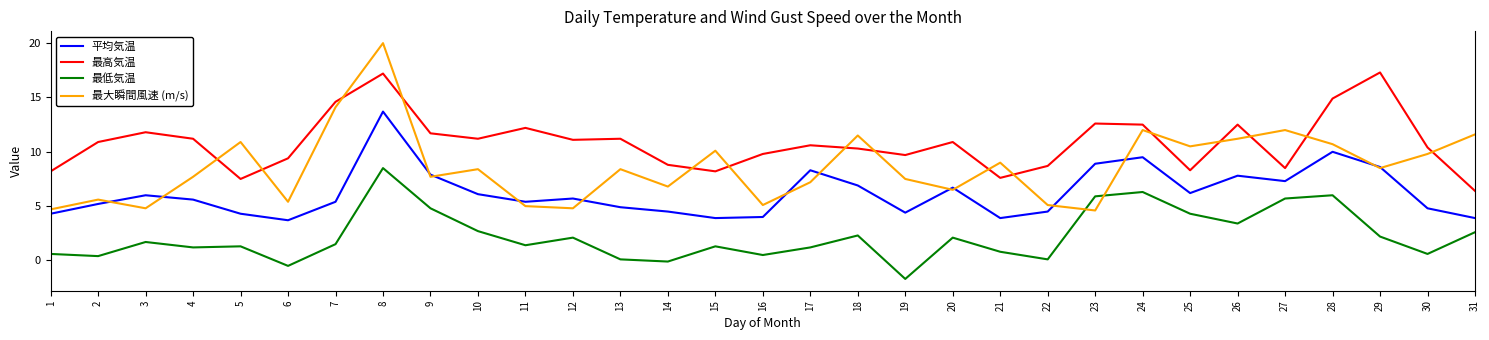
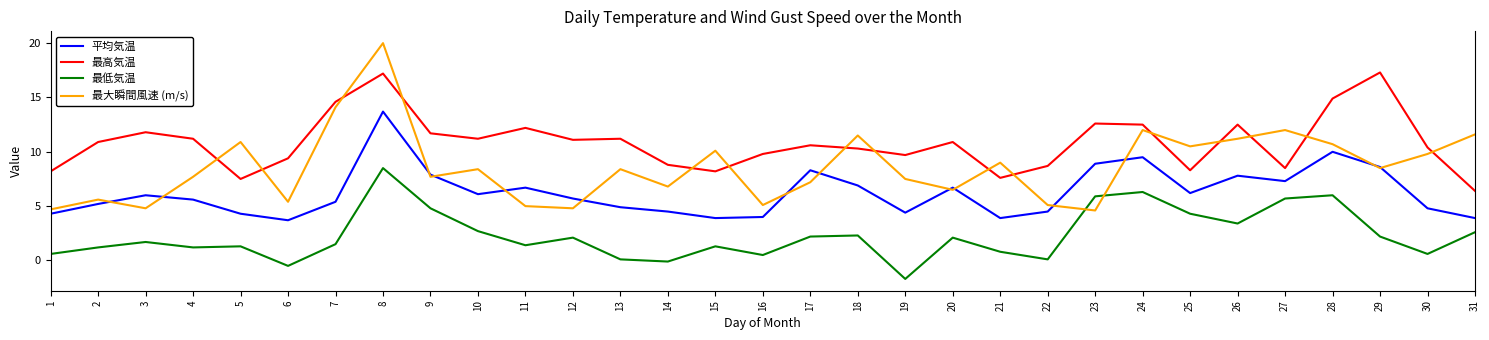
最低気温, 2: 0.4 -> 1.2
平均気温, 11: 5.4 -> 6.7
最低気温, 17: 1.2 -> 2.2
